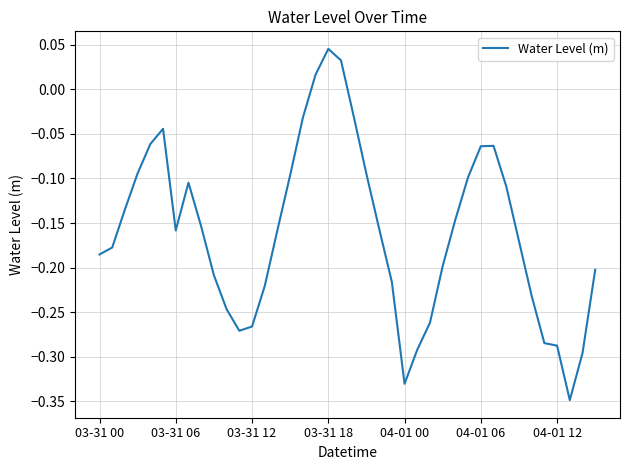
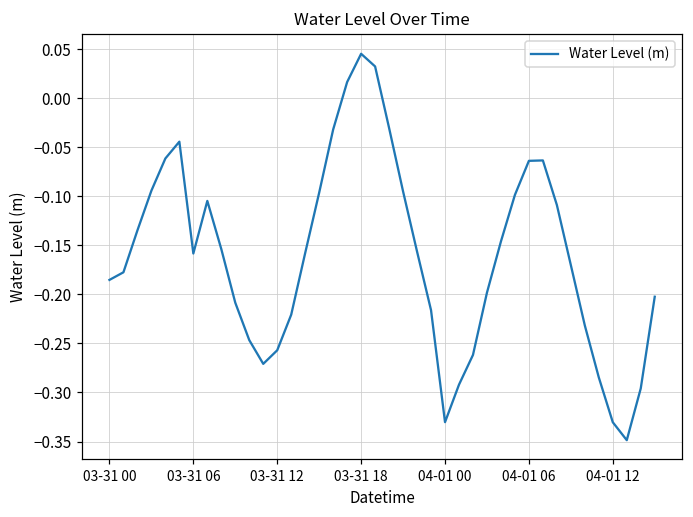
03-31 12: -0.27 -> -0.26
04-01 12: -0.29 -> -0.33
